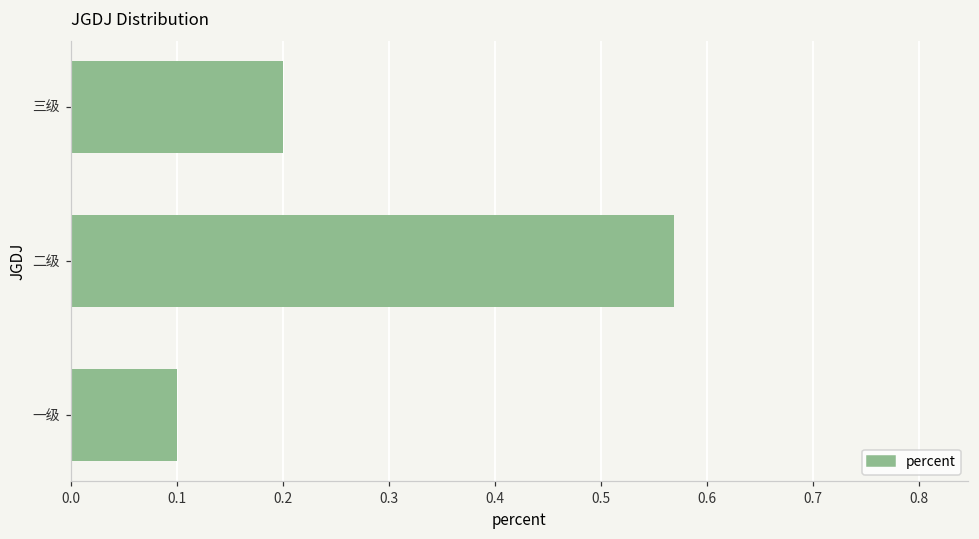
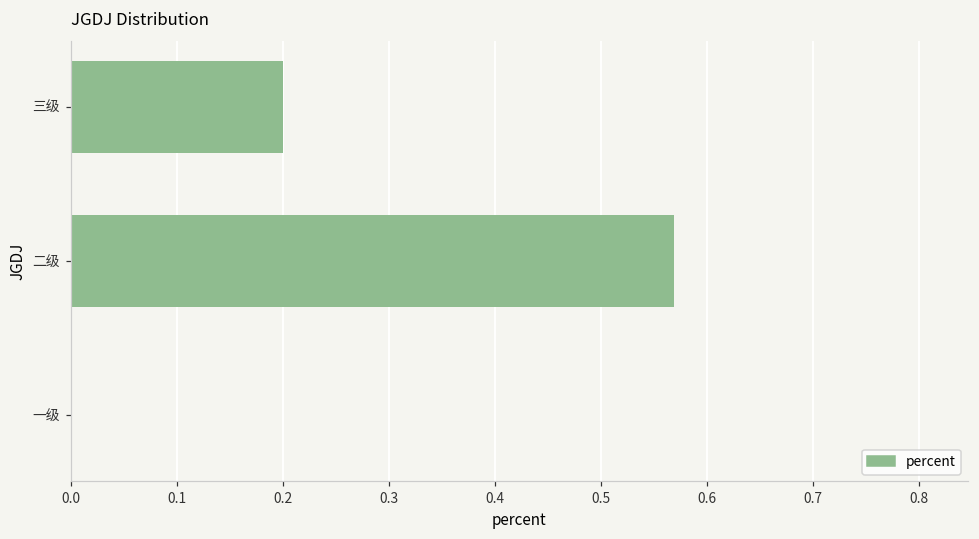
一级: 0.1 -> 0.0
